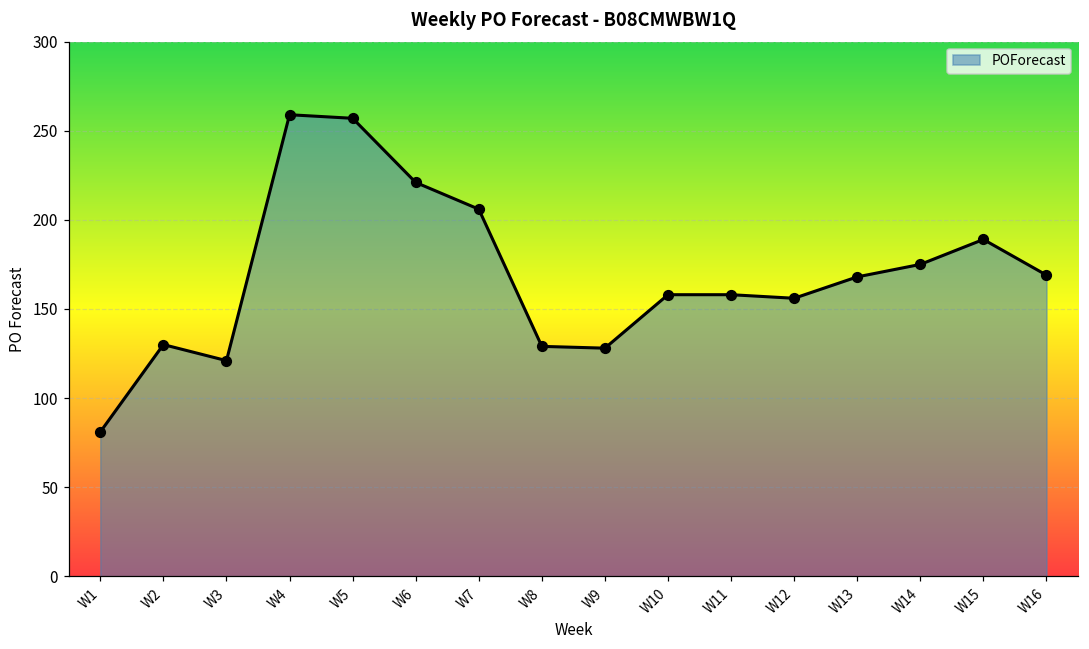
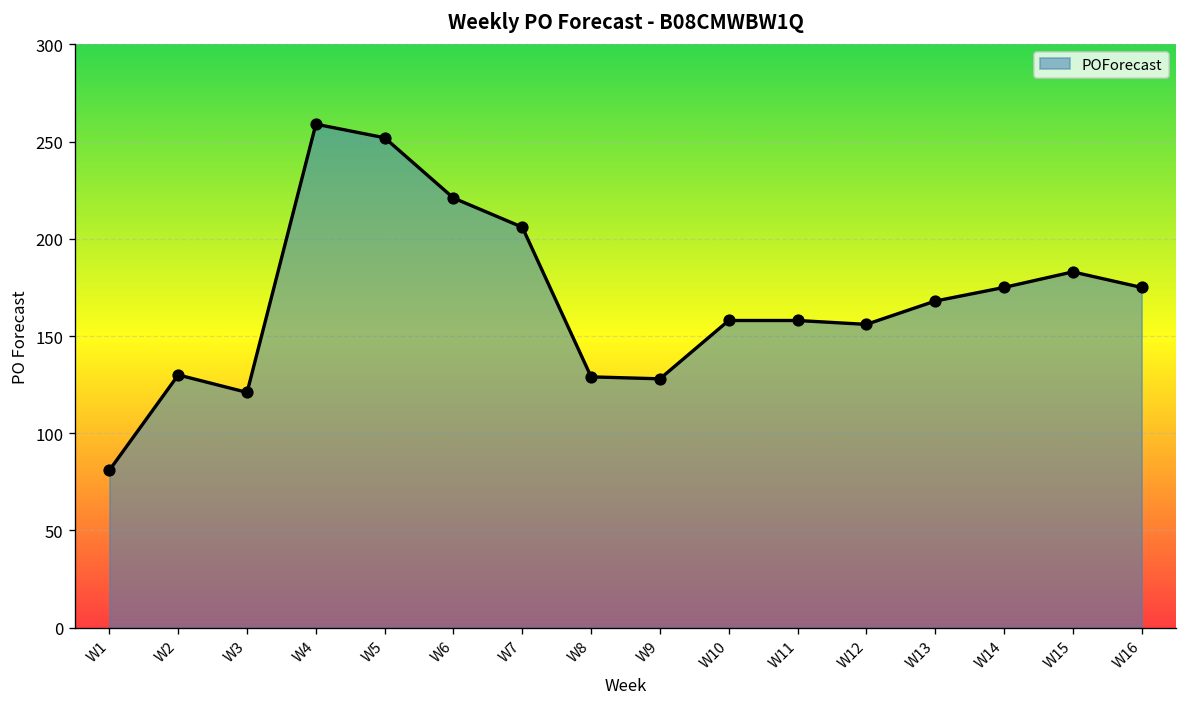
W5: 257 -> 252
W15: 189 -> 183
W16: 169 -> 175
